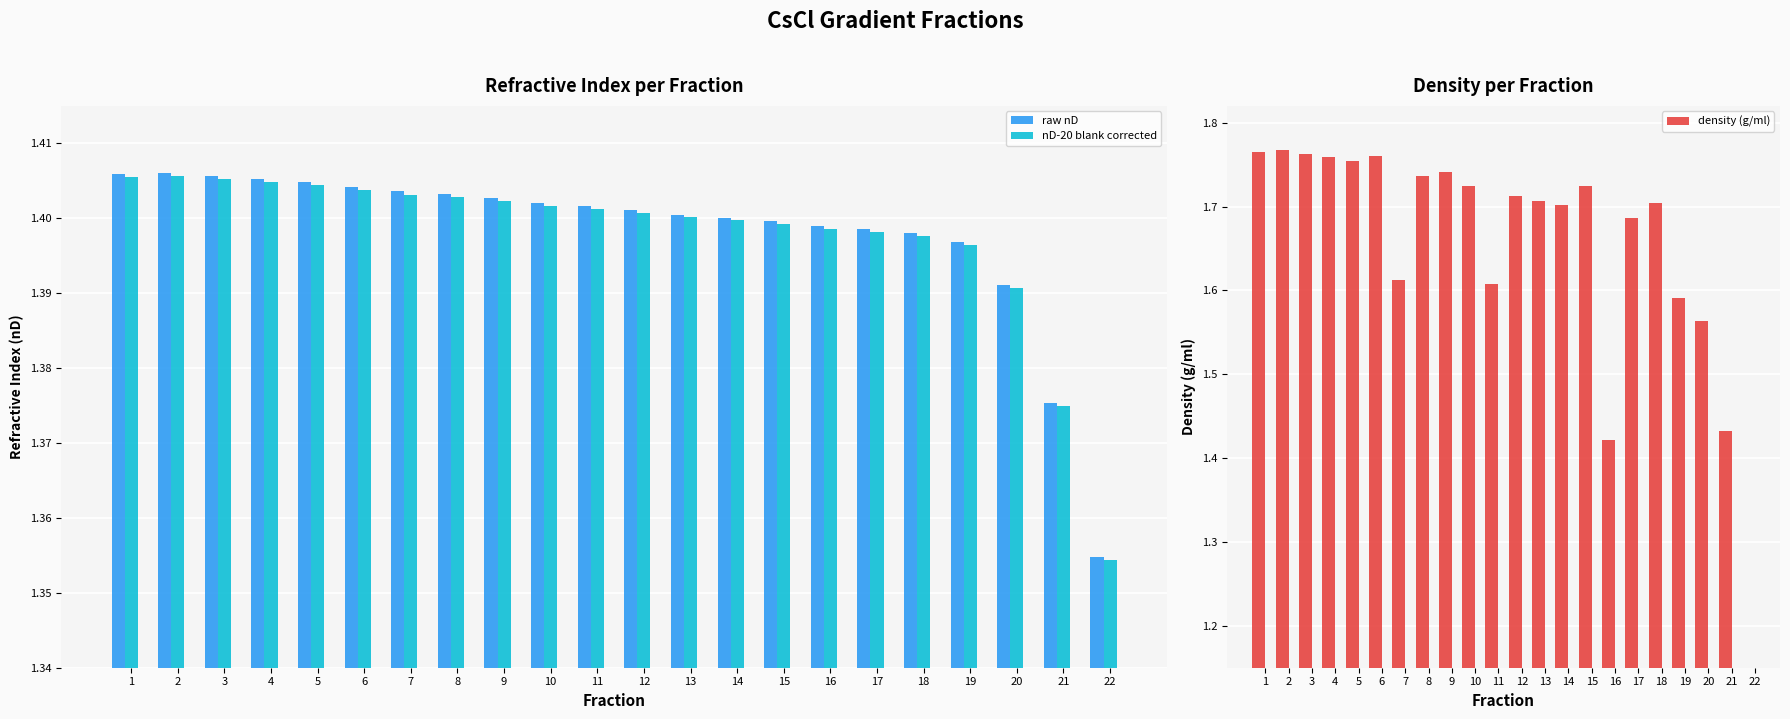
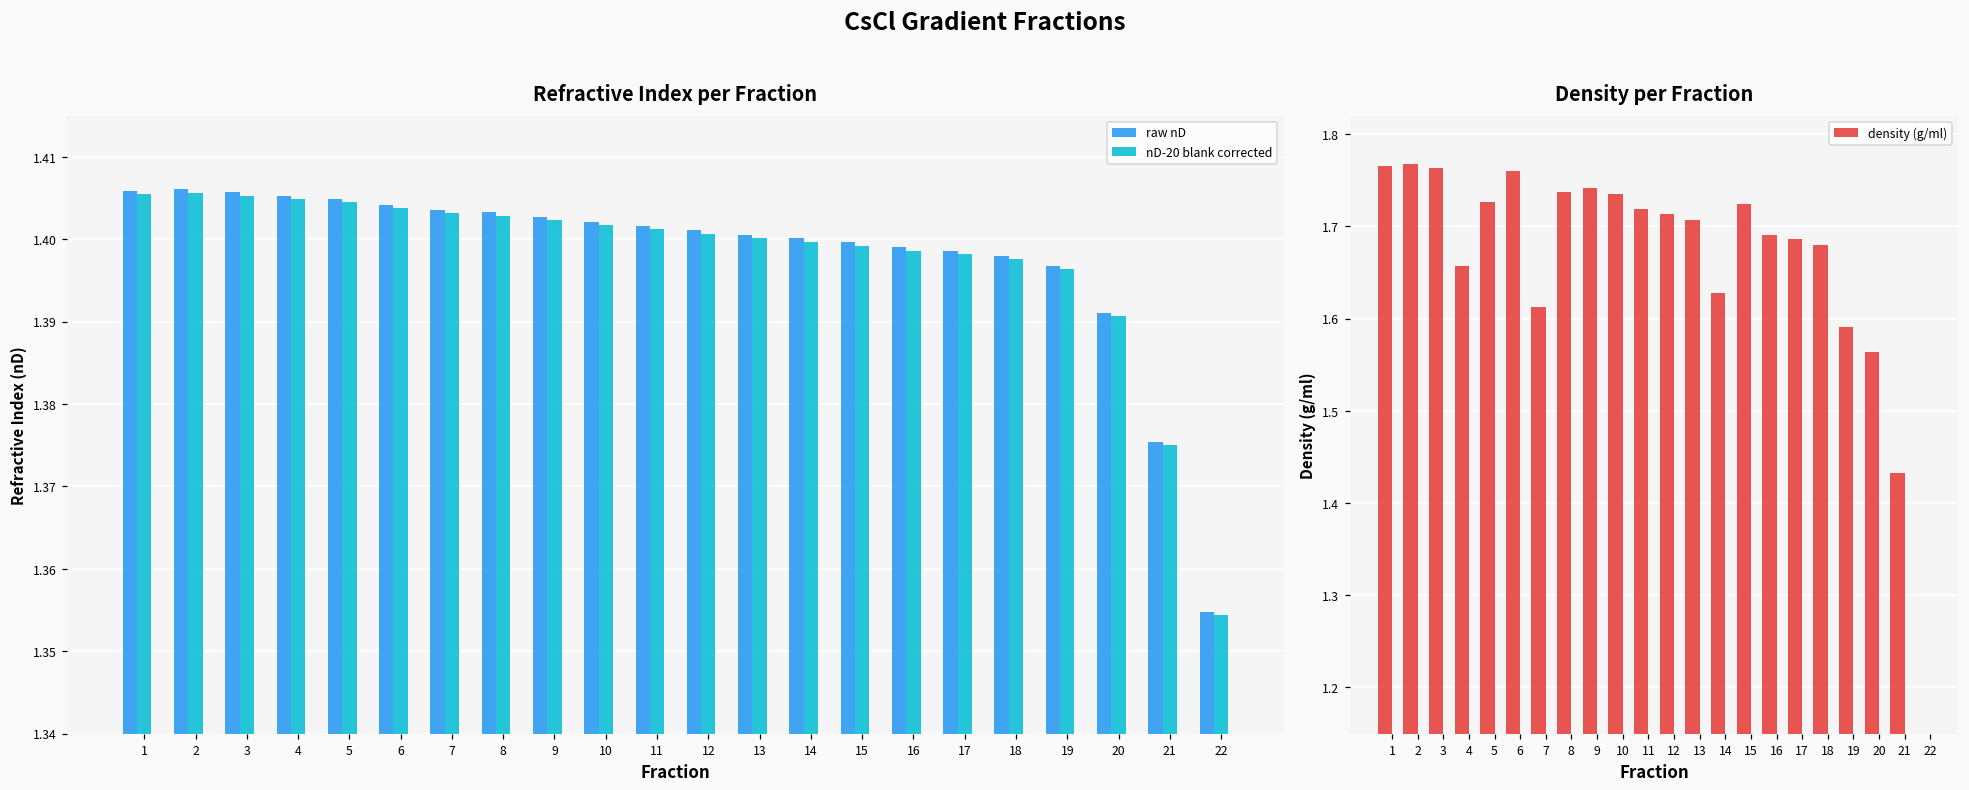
Density per Fraction, 4: 1.76 -> 1.66
Density per Fraction, 5: 1.75 -> 1.73
Density per Fraction, 10: 1.72 -> 1.73
Density per Fraction, 11: 1.61 -> 1.72
Density per Fraction, 14: 1.70 -> 1.63
Density per Fraction, 16: 1.42 -> 1.69
Density per Fraction, 18: 1.70 -> 1.68
